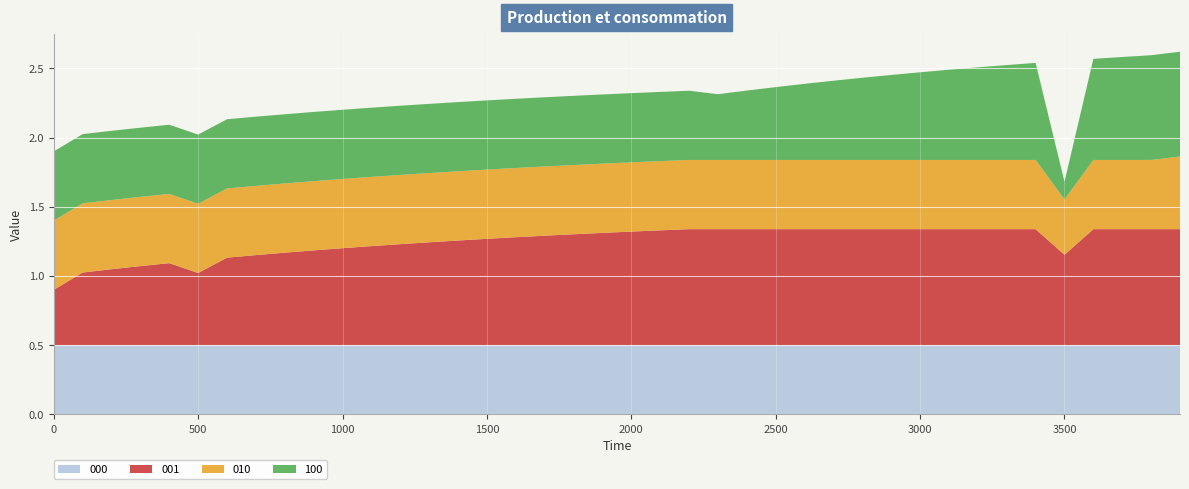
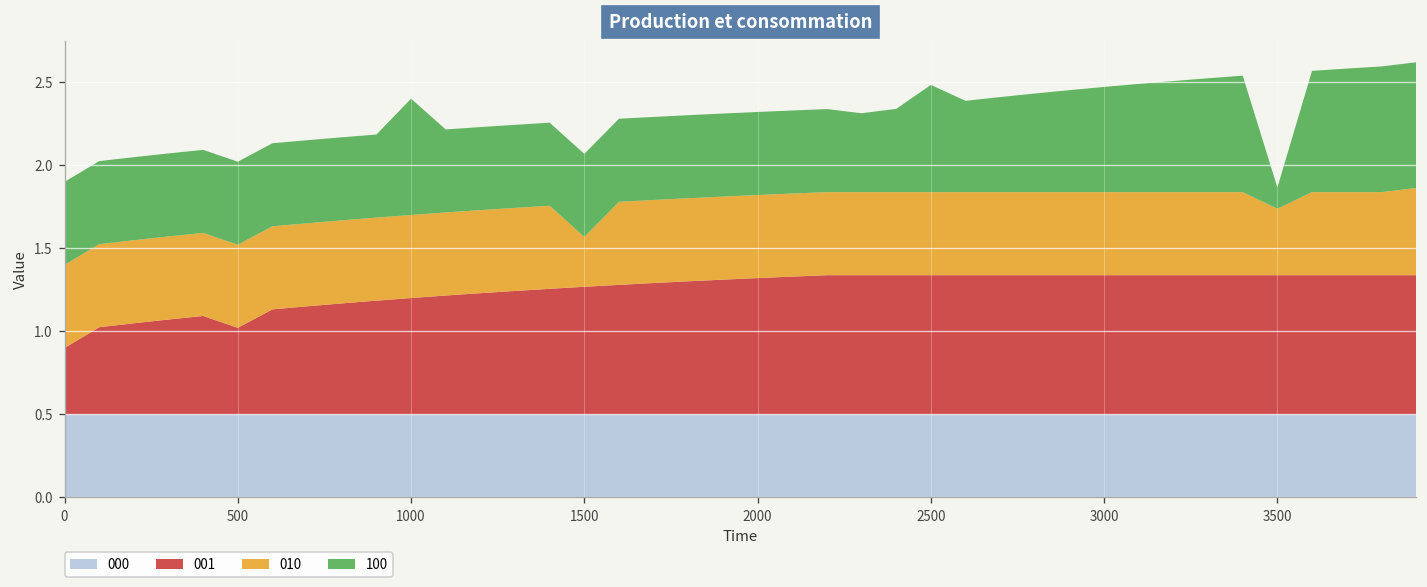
100, 1000: 0.5 -> 0.7
010, 1500: 0.5 -> 0.3
100, 2500: 0.53 -> 0.65
001, 3500: 0.65 -> 0.84
